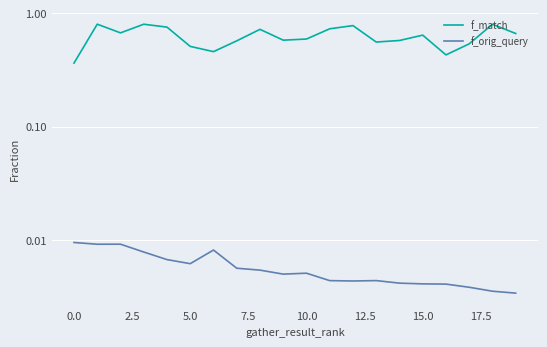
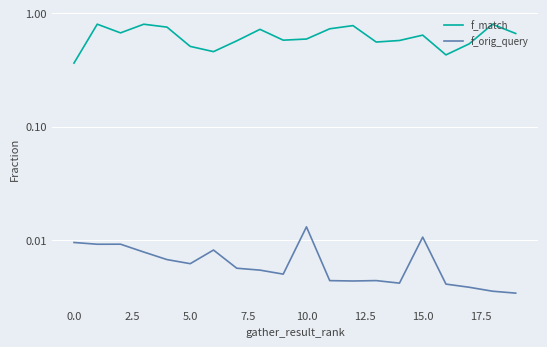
f_orig_query, 10.0: 0.005 -> 0.013
f_orig_query, 15.0: 0.0041 -> 0.011
